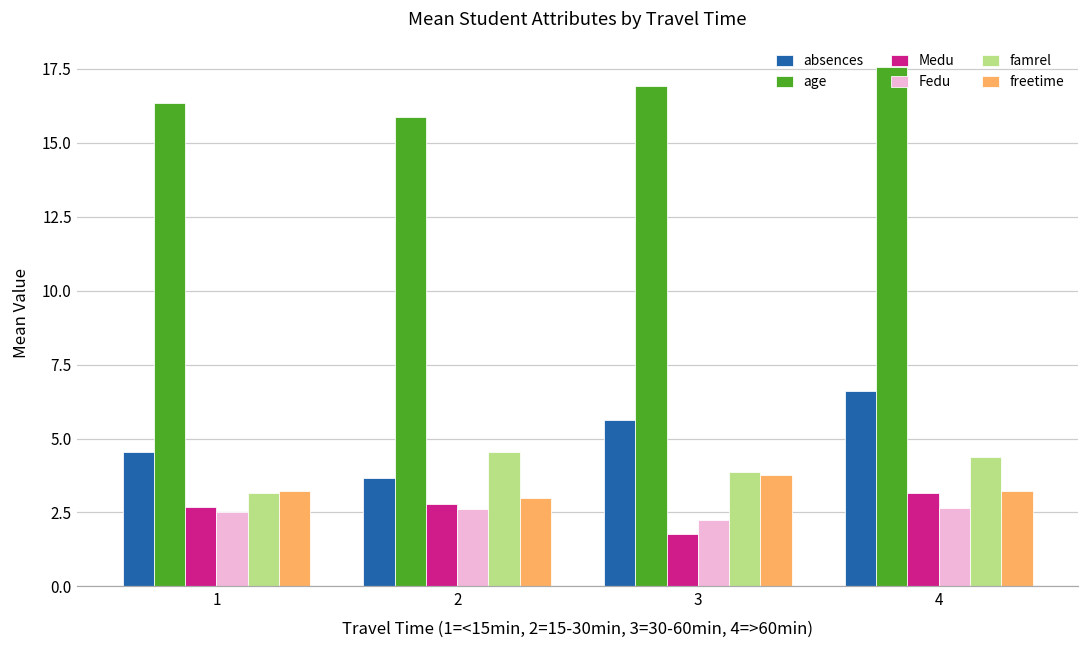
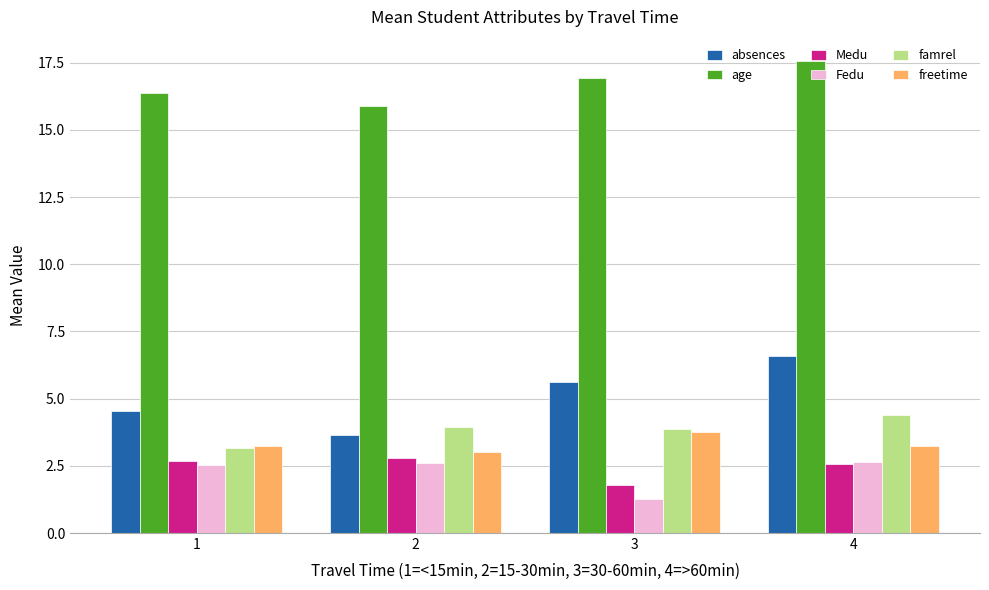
famrel, 2: 4.6 -> 4.0
Fedu, 3: 2.2 -> 1.3
Medu, 4: 3.2 -> 2.6
